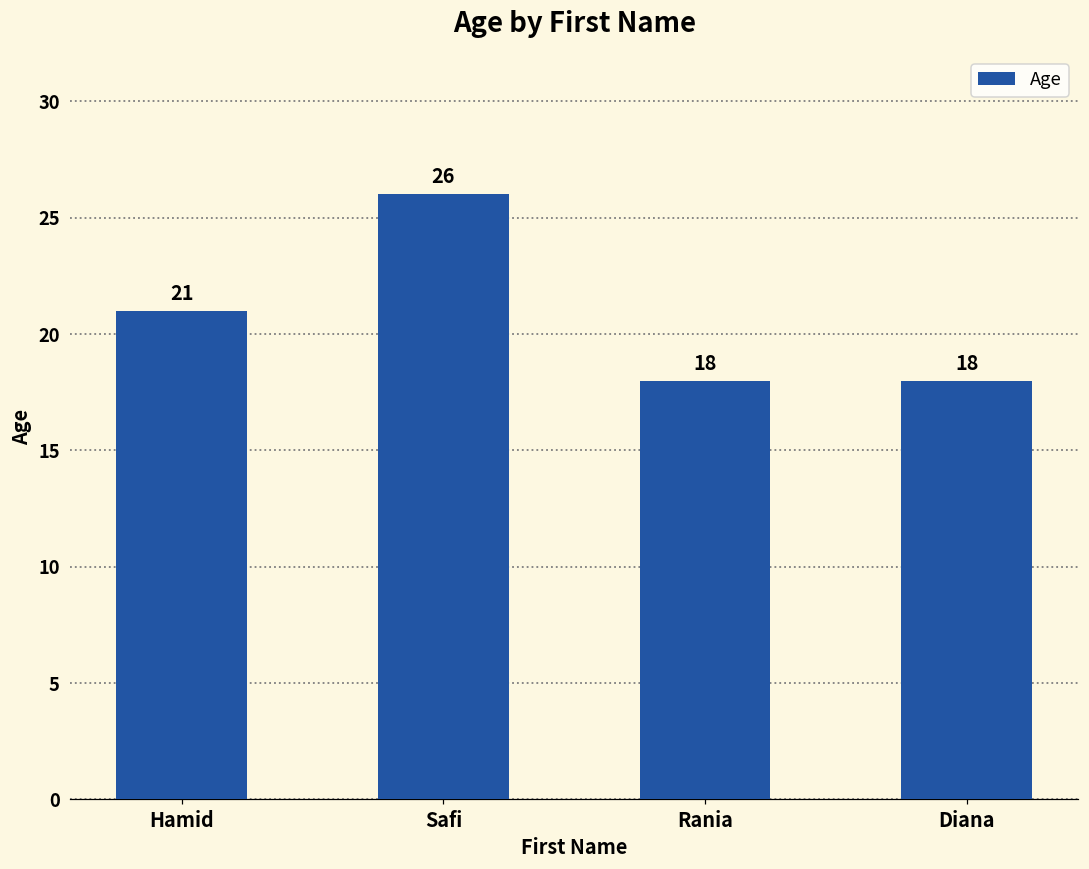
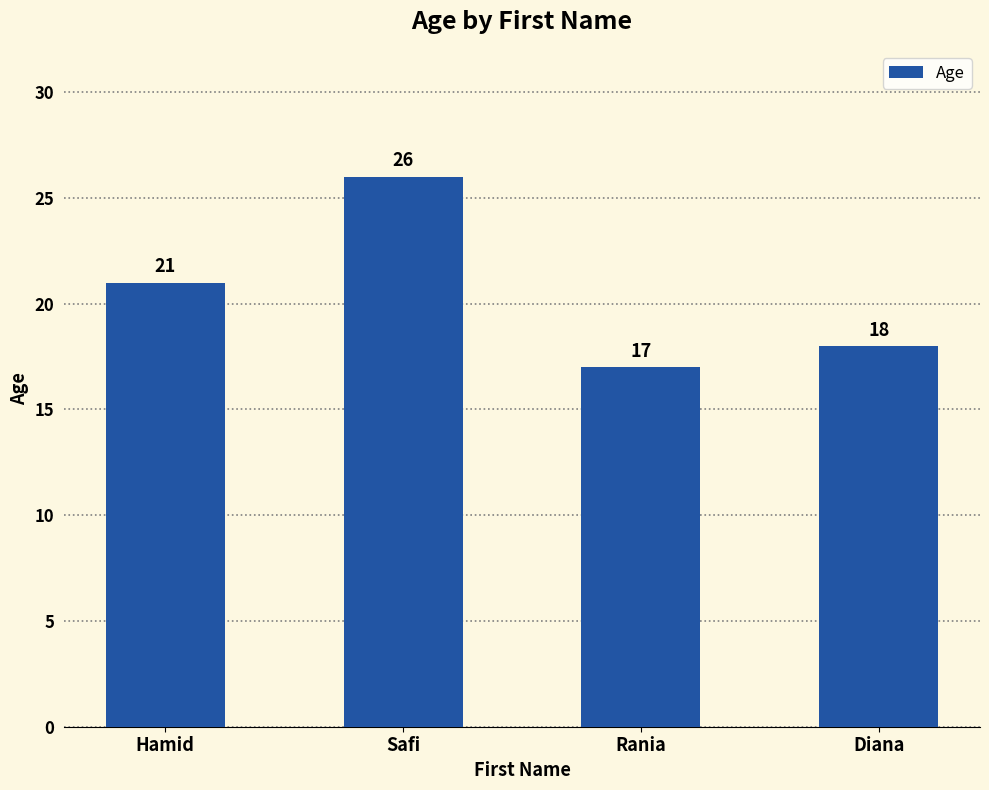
Rania: 18 -> 17
